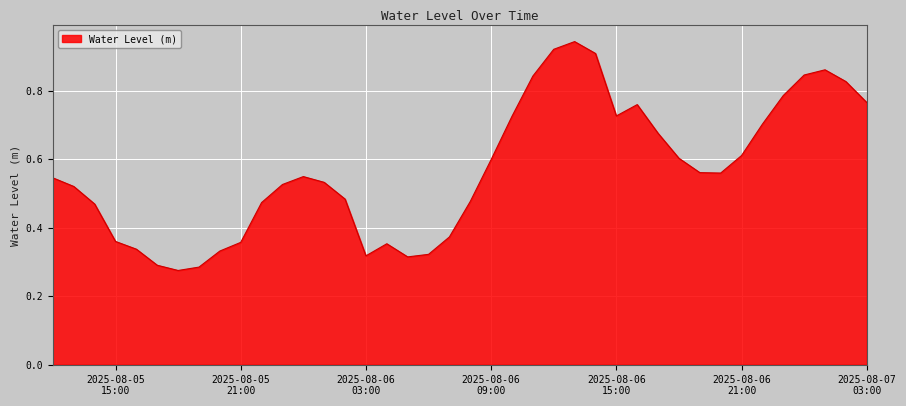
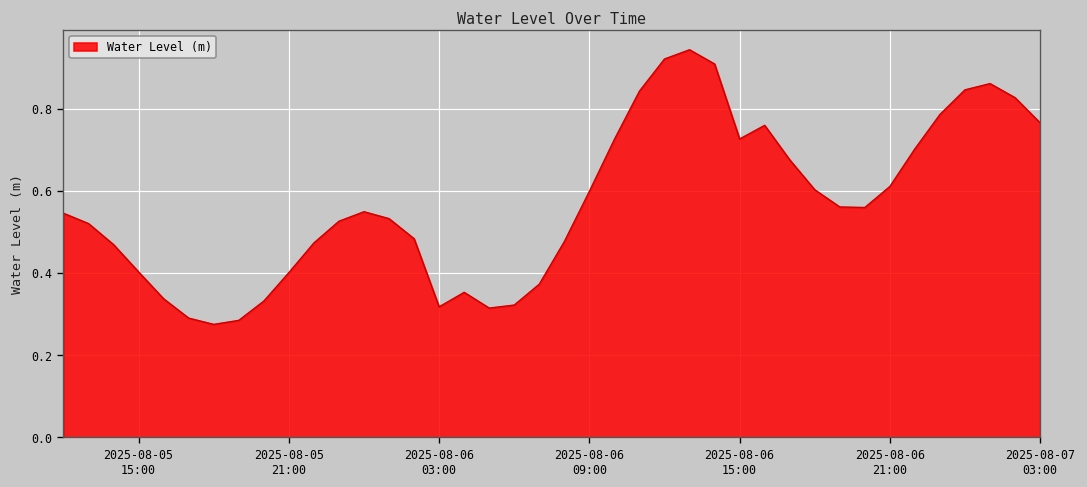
2025-08-05 15:00: 0.36 -> 0.40
2025-08-05 21:00: 0.36 -> 0.40
